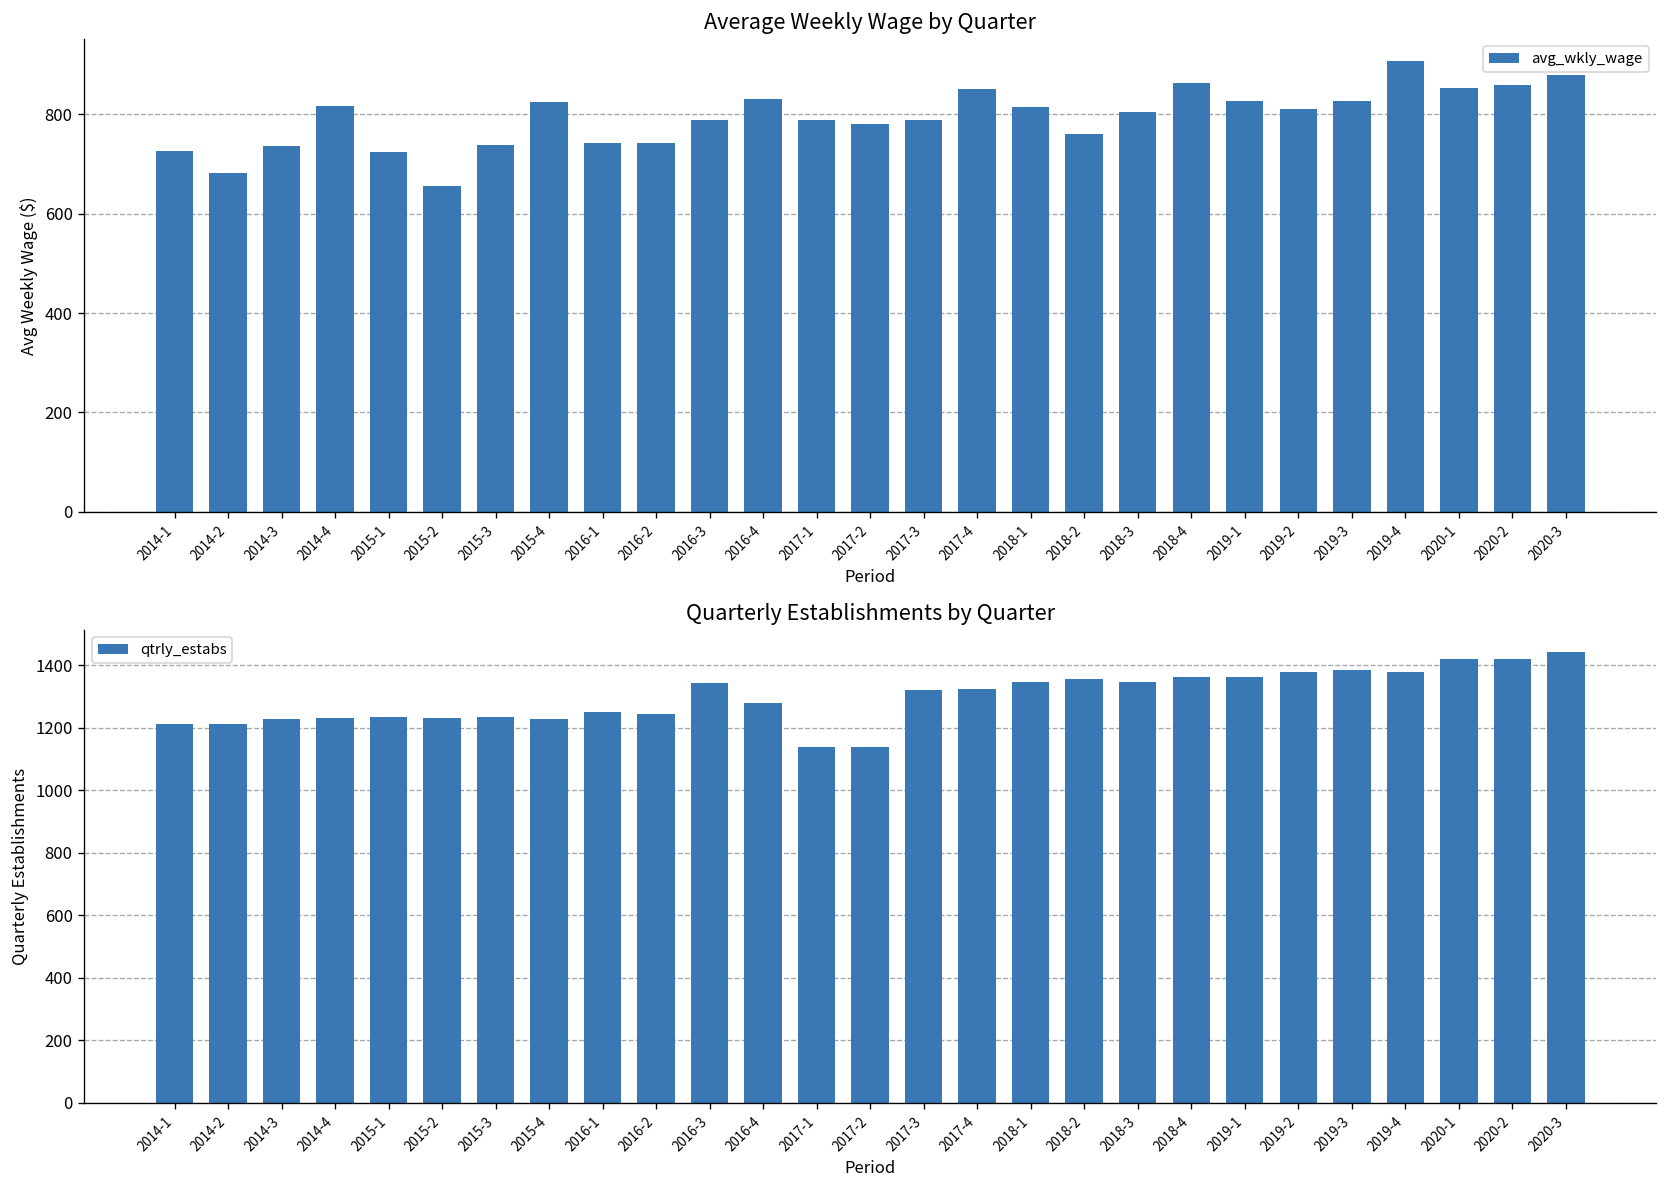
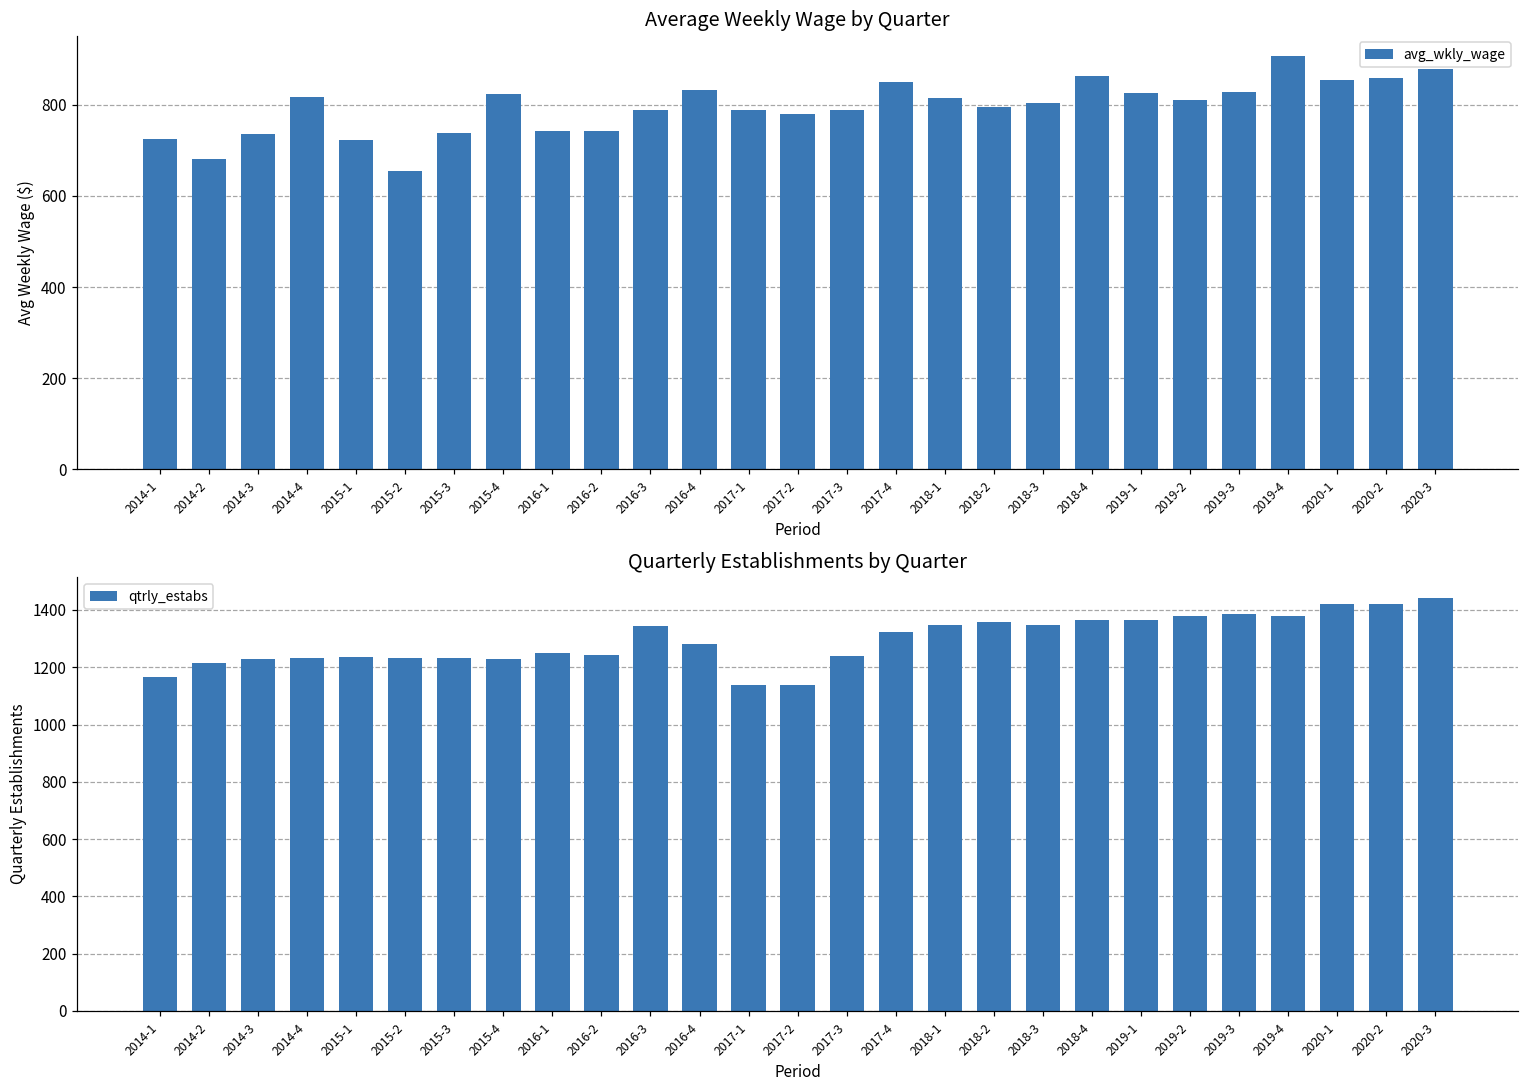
Average Weekly Wage by Quarter, 2018-2: 760 -> 800
Quarterly Establishments by Quarter, 2014-1: 1210 -> 1170
Quarterly Establishments by Quarter, 2017-3: 1320 -> 1240
